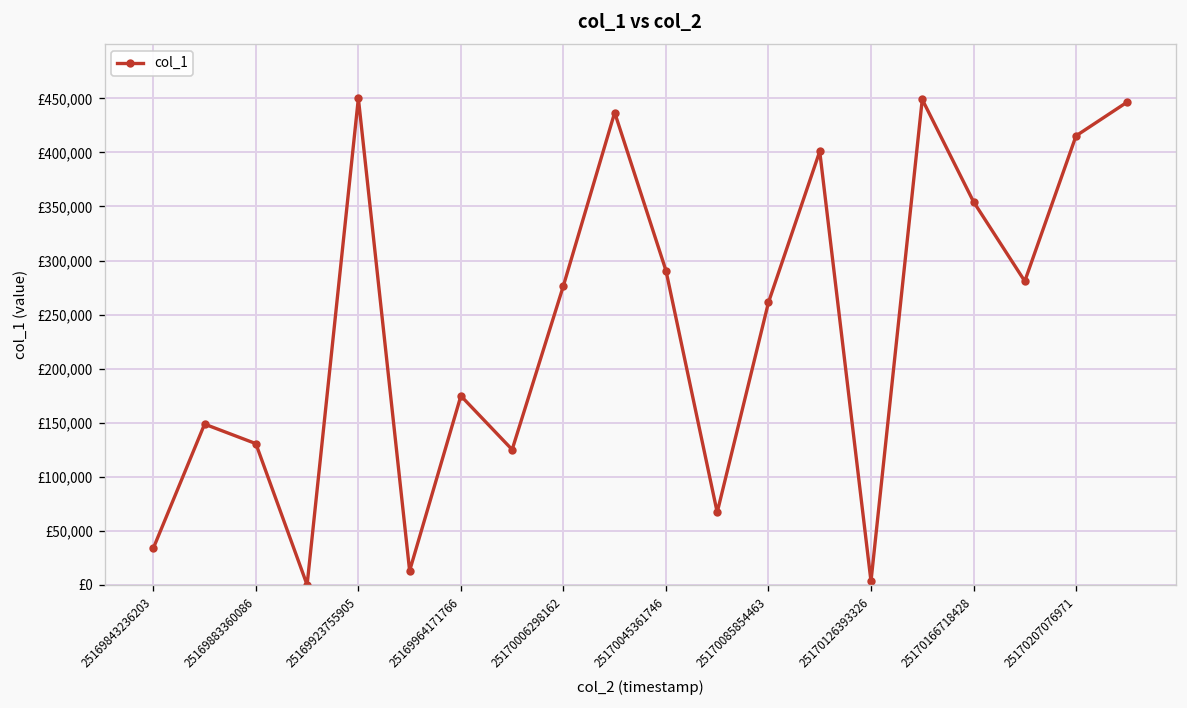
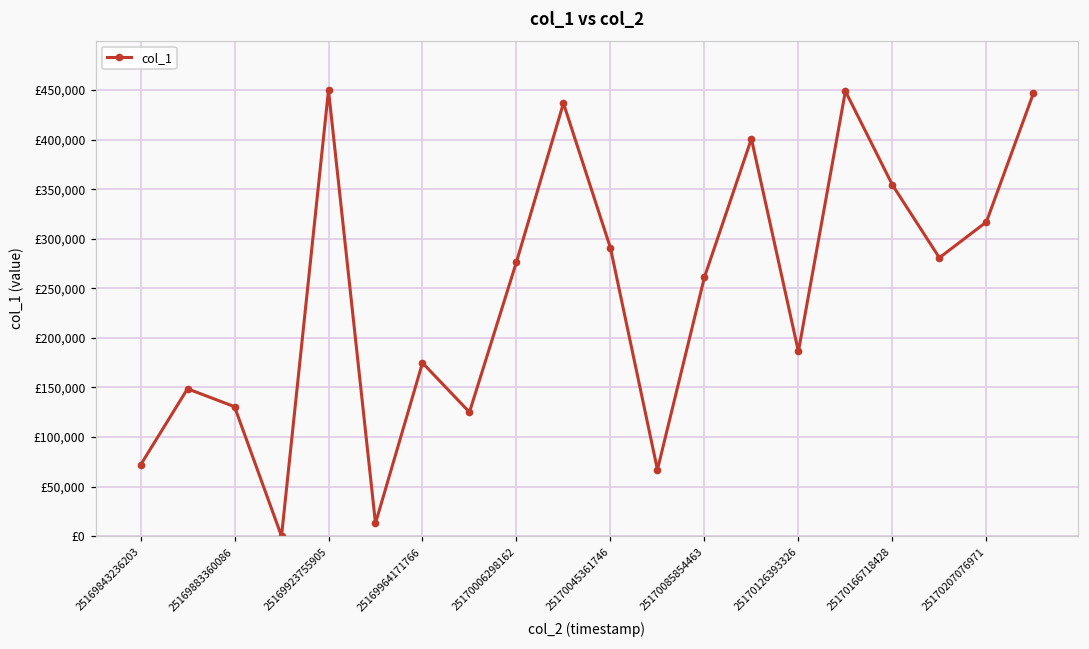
25169843236203: £30,000 -> £70,000
25170126393326: £0 -> £190,000
25170207076971: £420,000 -> £320,000
